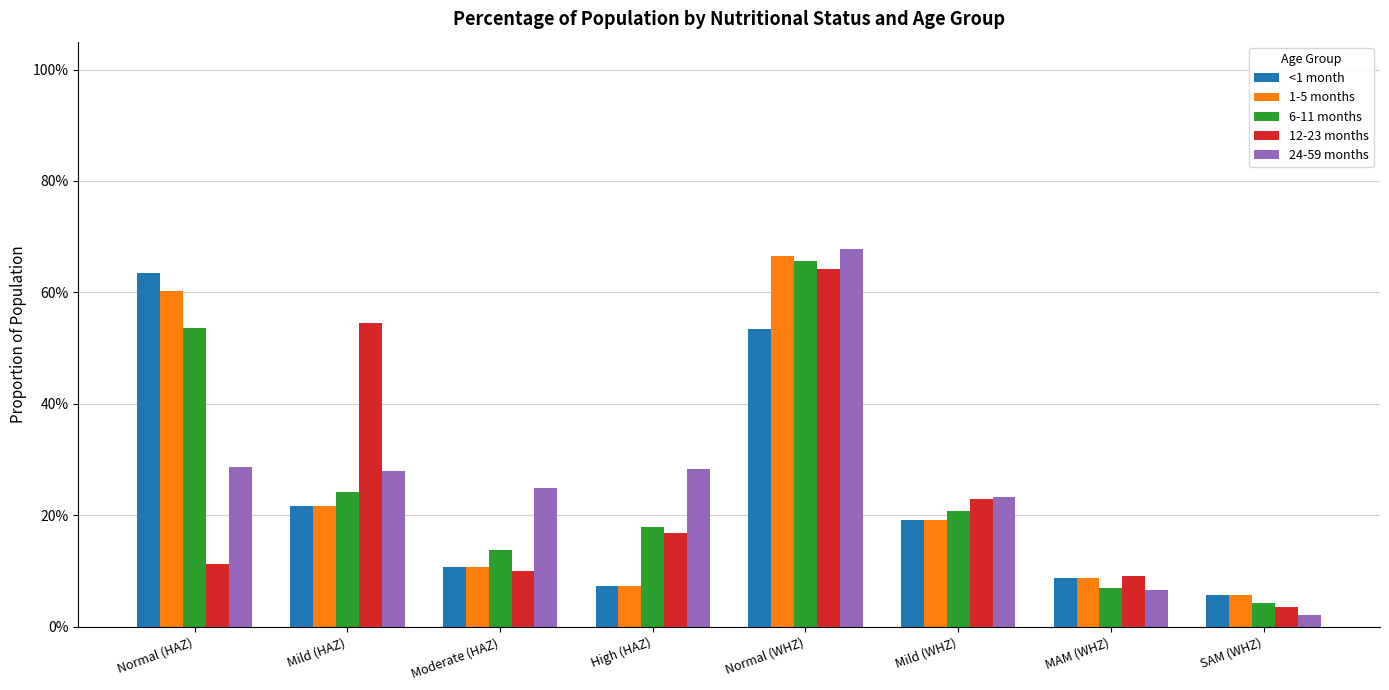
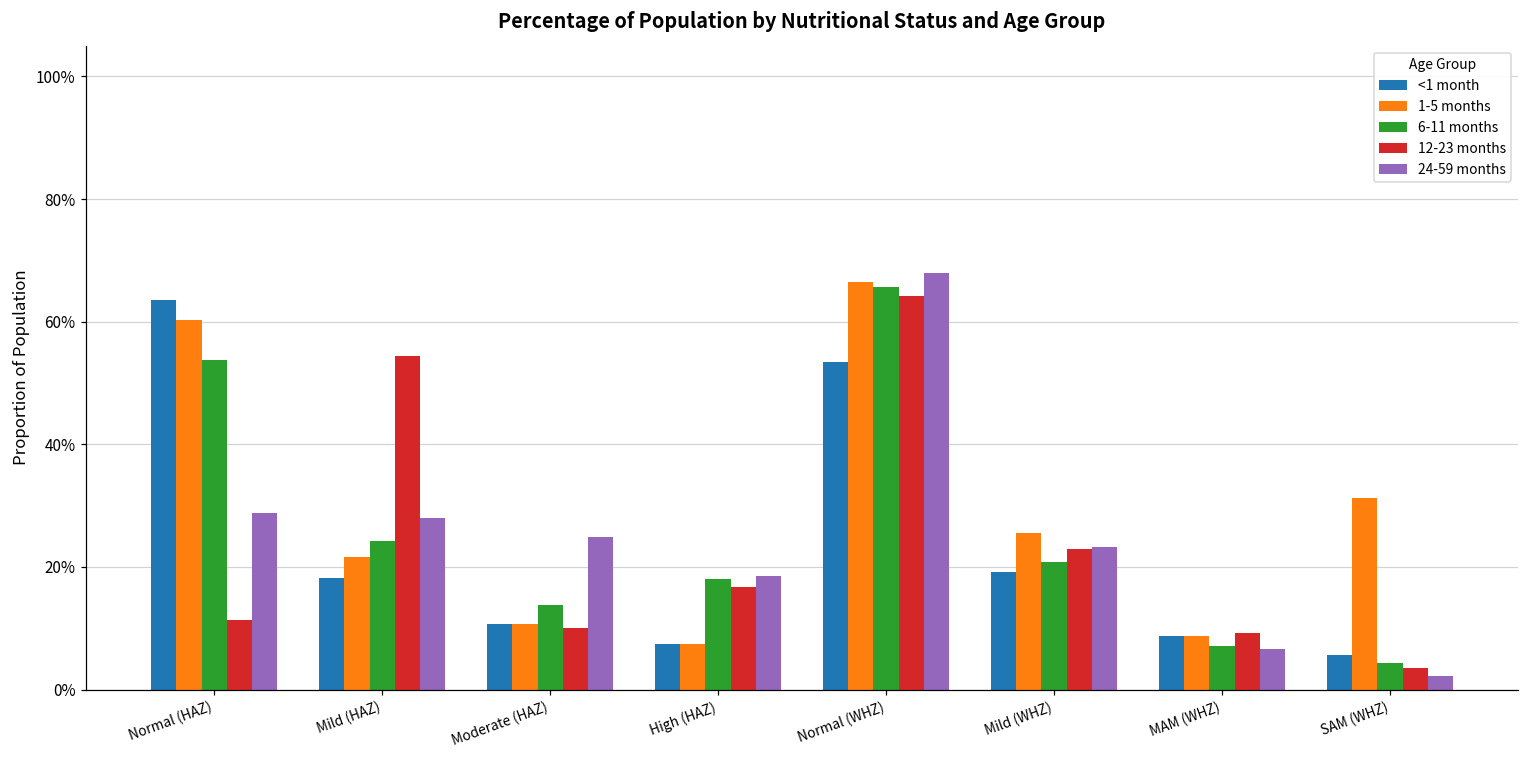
<1 month, Mild (HAZ): 22% -> 18%
24-59 months, High (HAZ): 28% -> 18%
1-5 months, Mild (WHZ): 19% -> 26%
1-5 months, SAM (WHZ): 6% -> 31%
